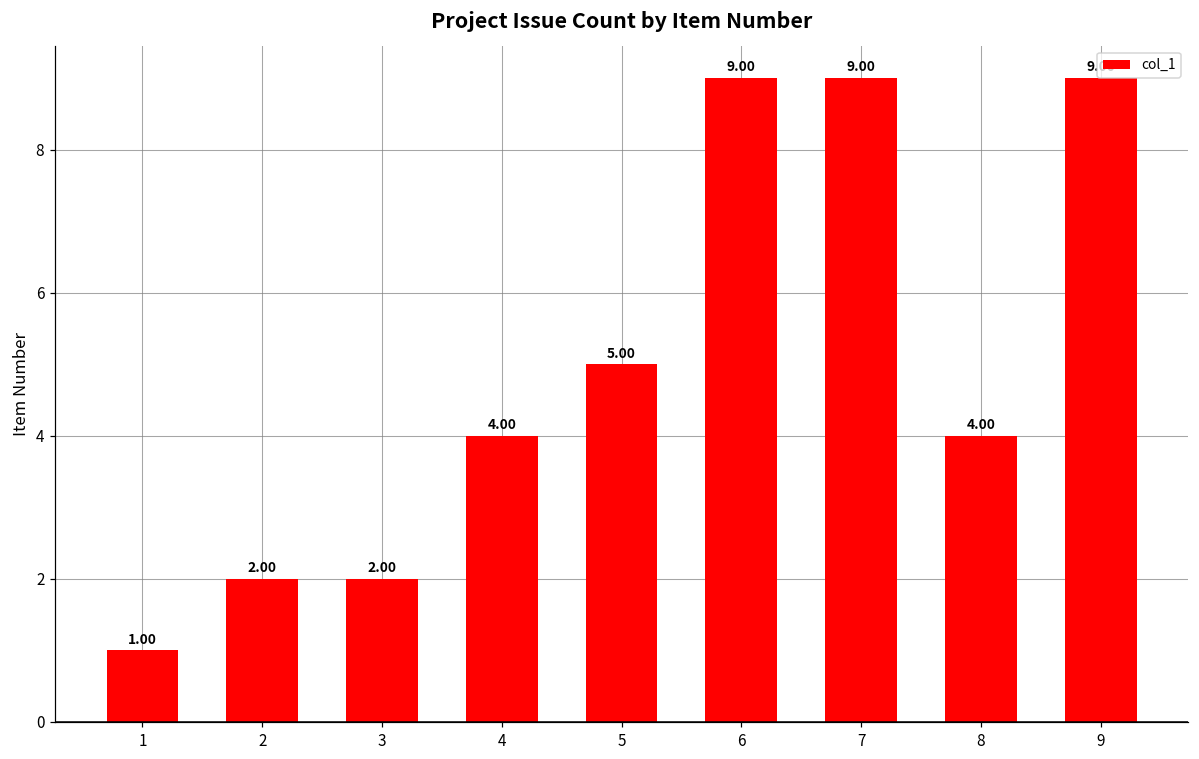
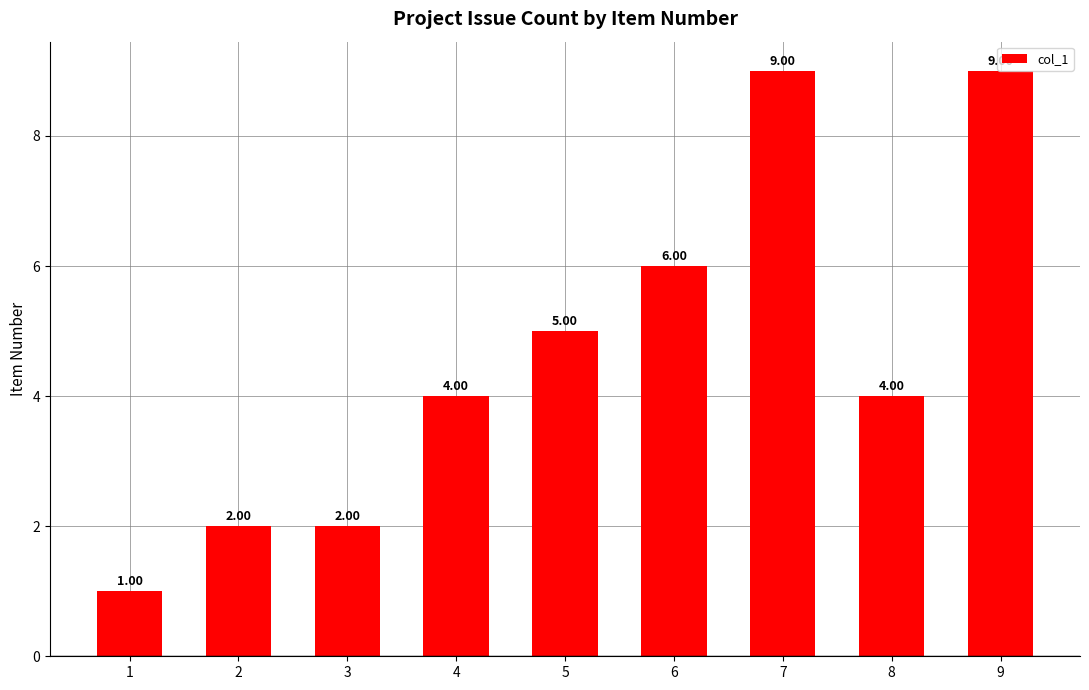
6: 9.00 -> 6.00
